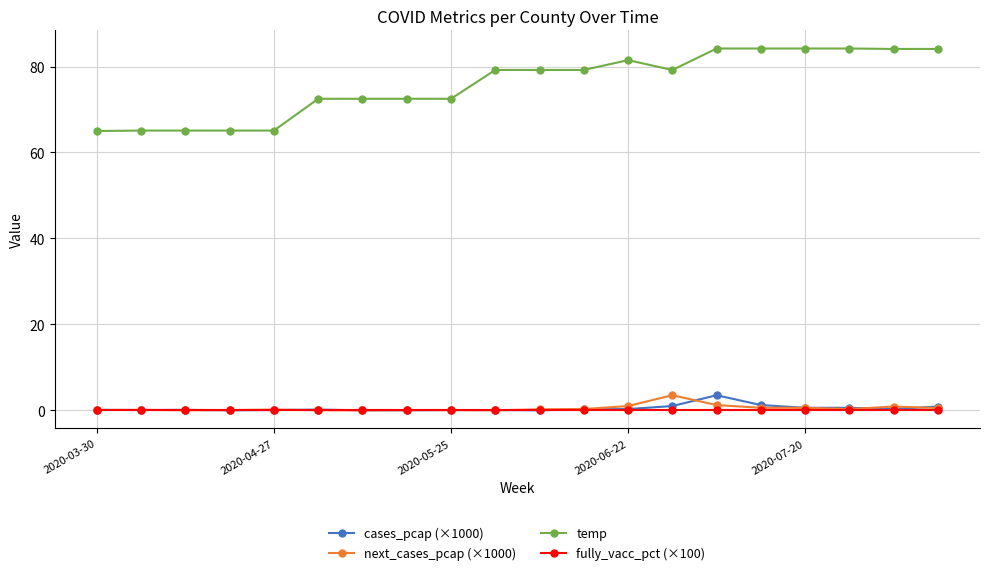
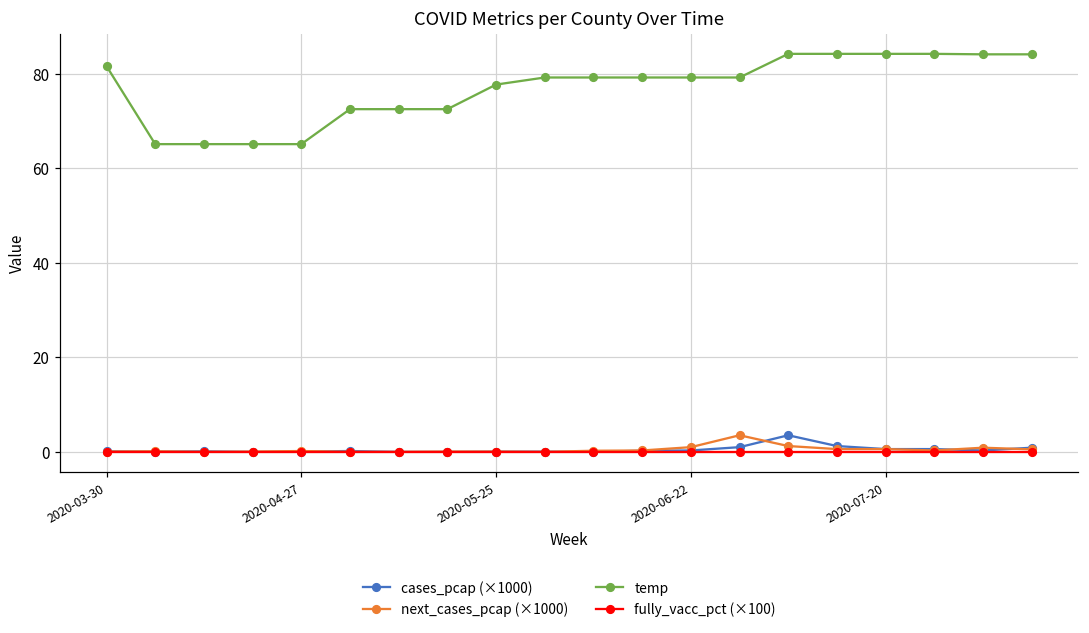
temp, 2020-03-30: 65 -> 82
temp, 2020-05-25: 73 -> 78
temp, 2020-06-22: 82 -> 79
